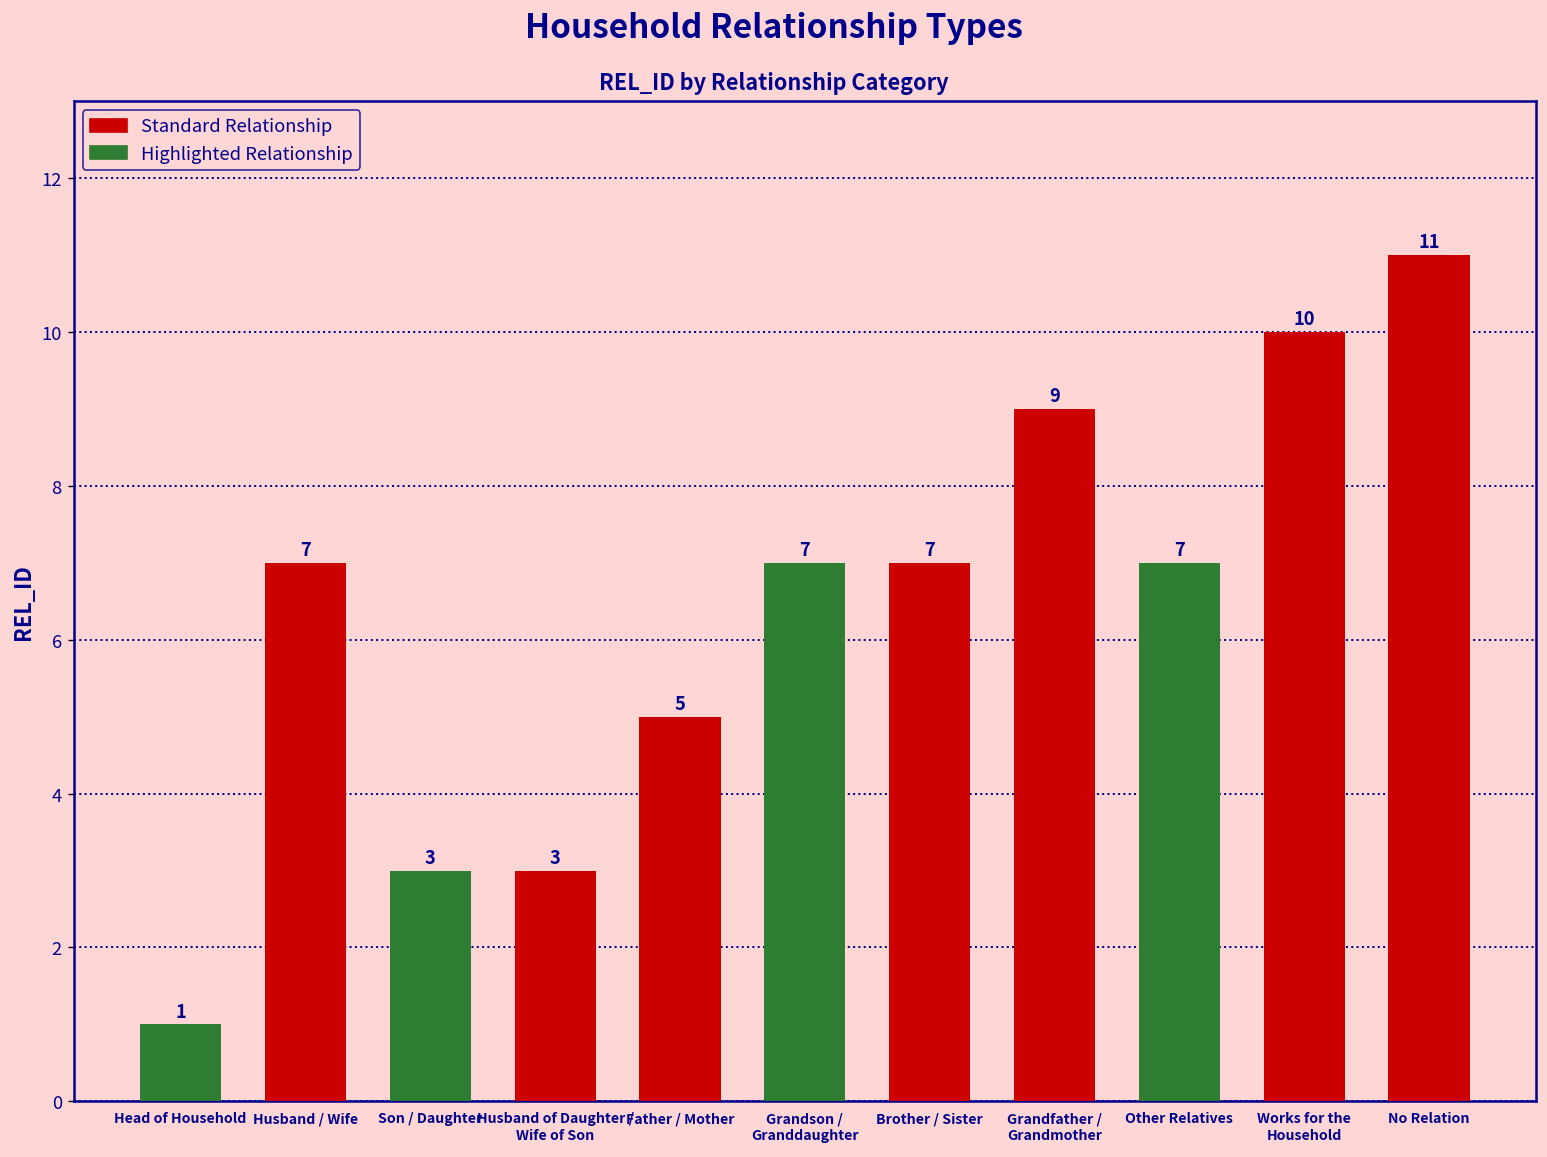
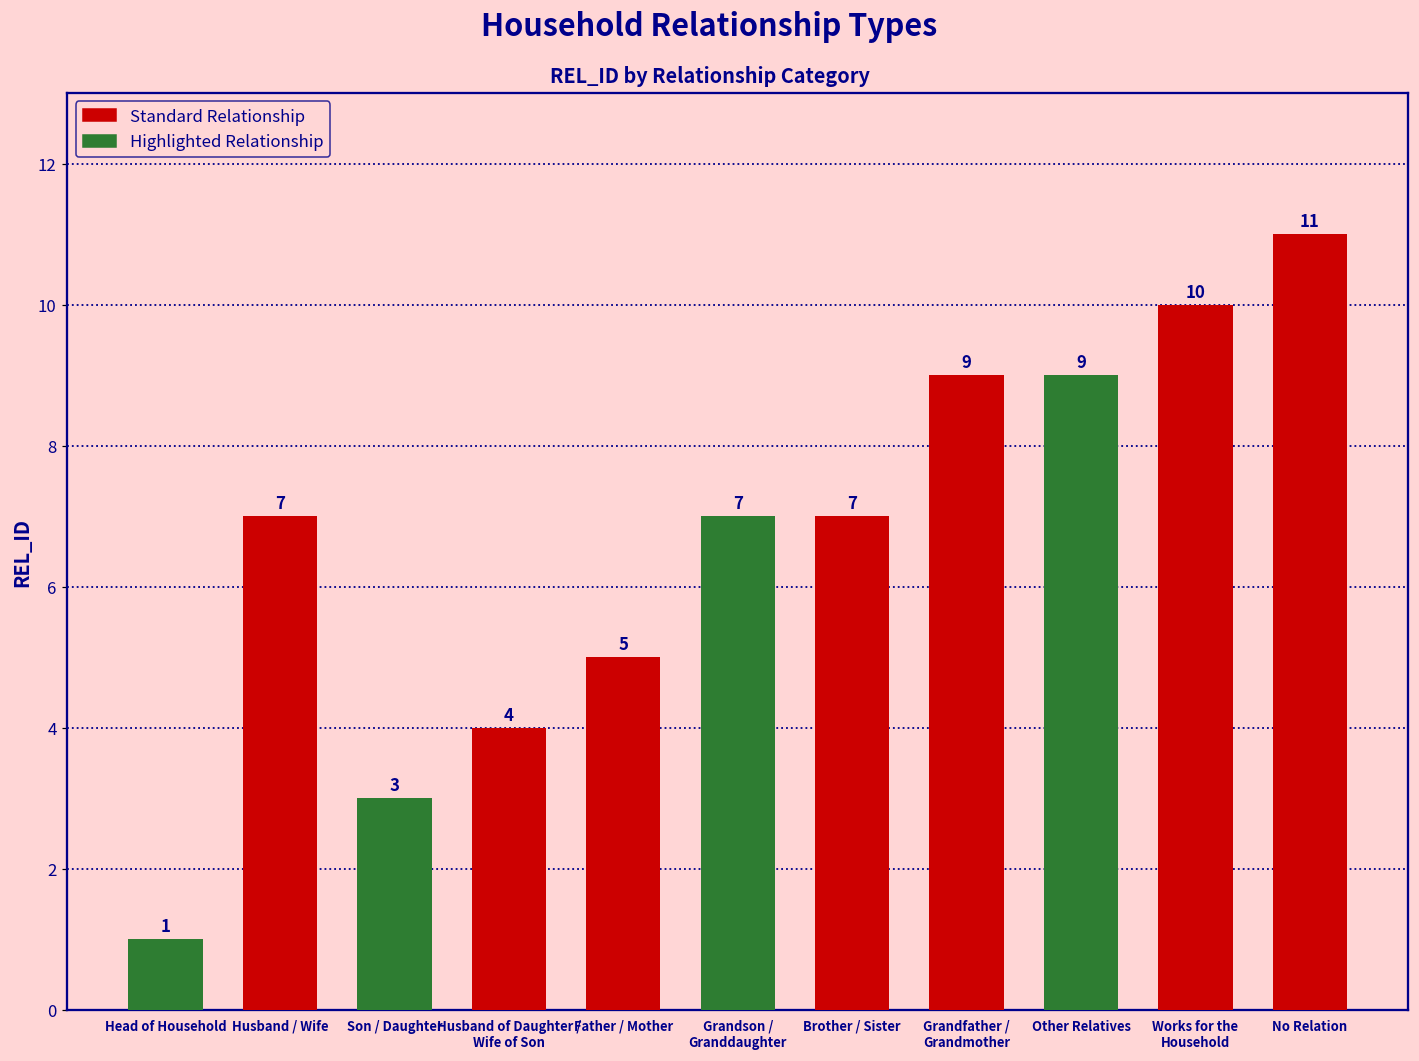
Husband of Daughter / Wife of Son: 3 -> 4
Other Relatives: 7 -> 9
